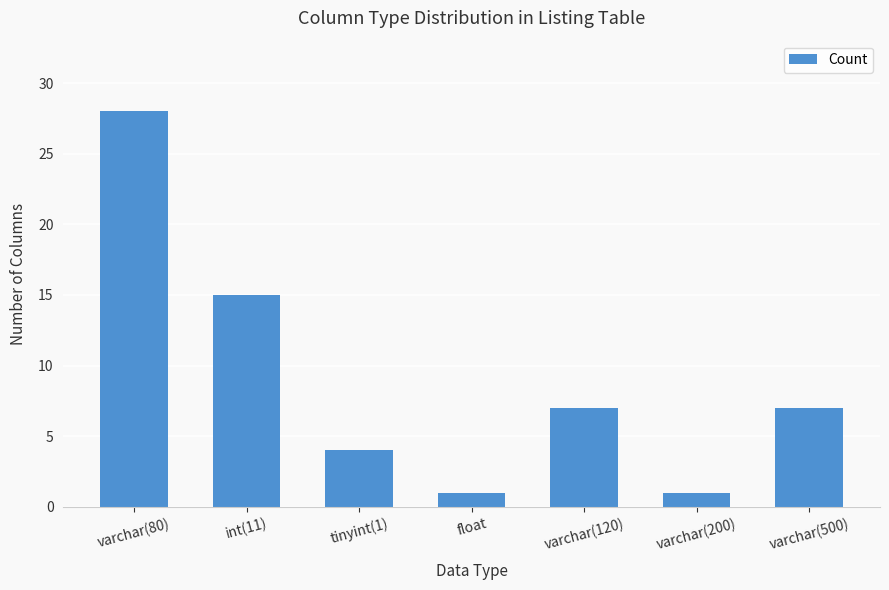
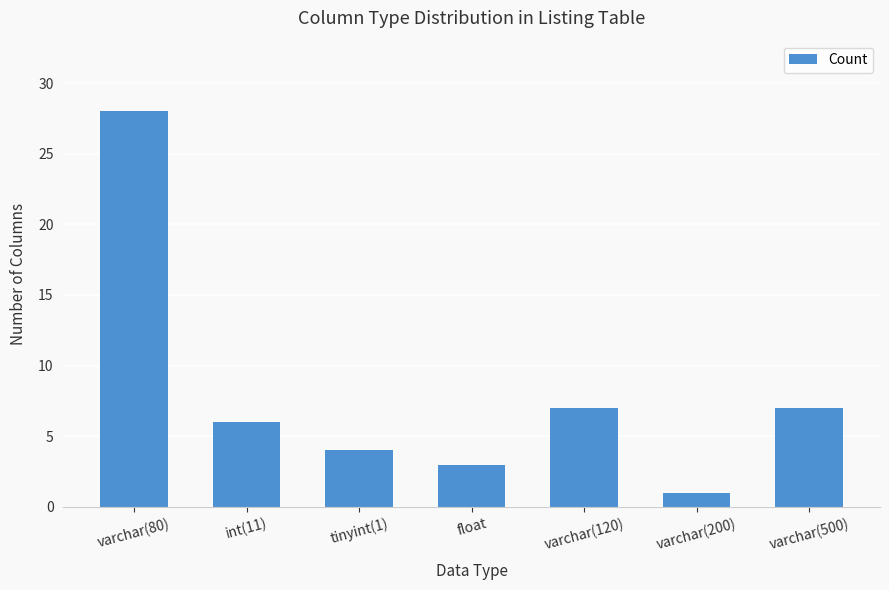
int(11): 15 -> 6
float: 1 -> 3
